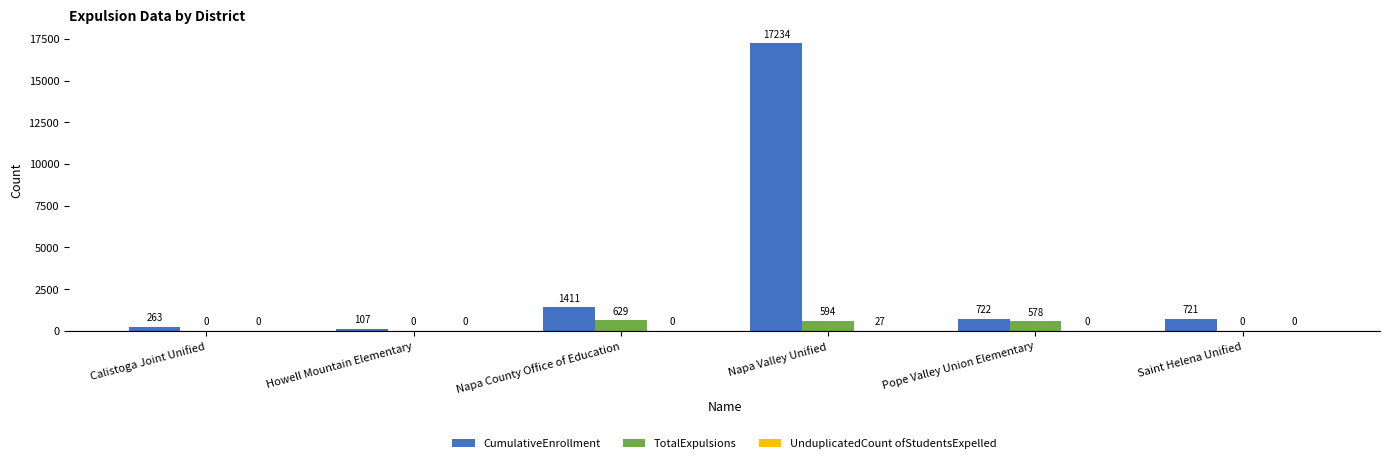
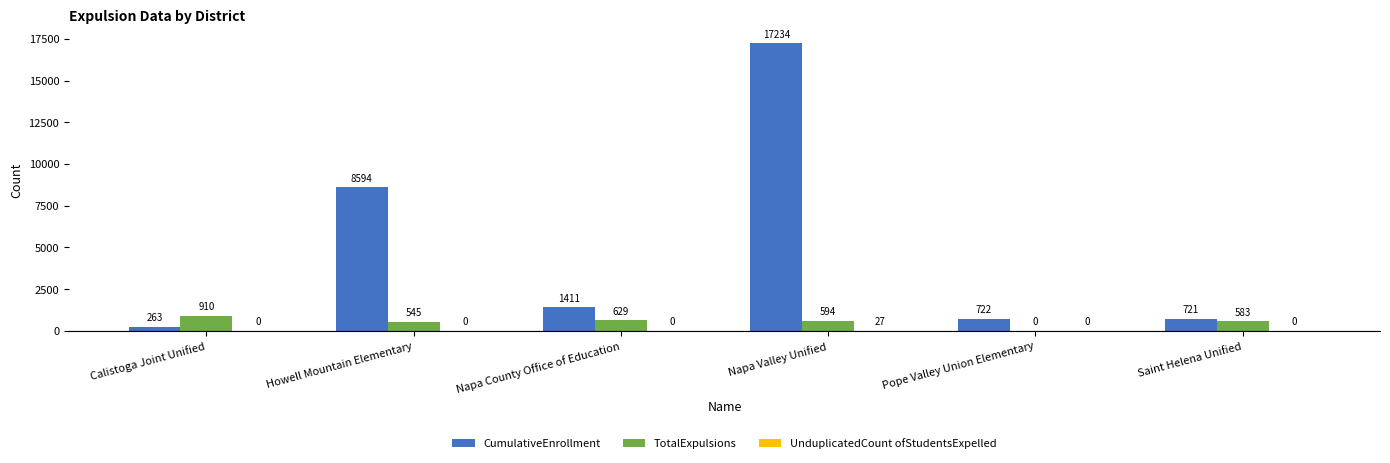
TotalExpulsions, Calistoga Joint Unified: 0 -> 910
CumulativeEnrollment, Howell Mountain Elementary: 107 -> 8594
TotalExpulsions, Howell Mountain Elementary: 0 -> 545
TotalExpulsions, Pope Valley Union Elementary: 578 -> 0
TotalExpulsions, Saint Helena Unified: 0 -> 583
